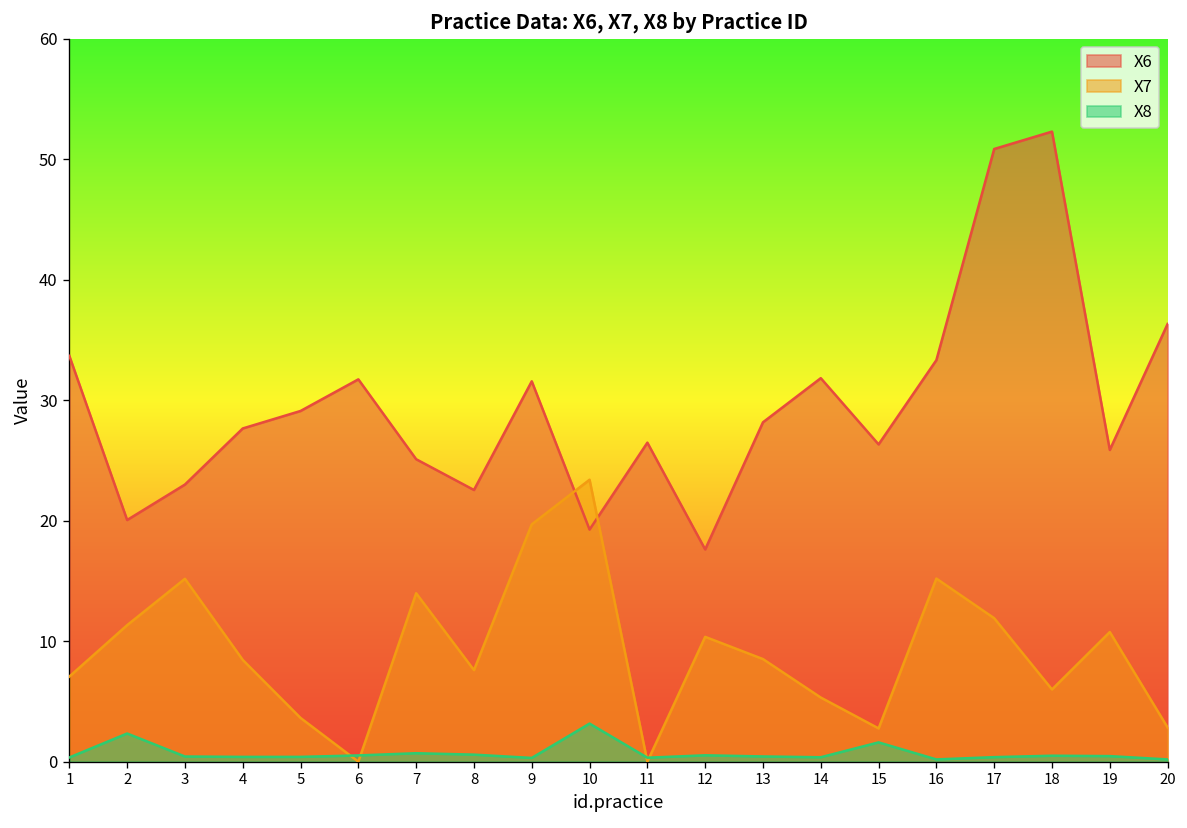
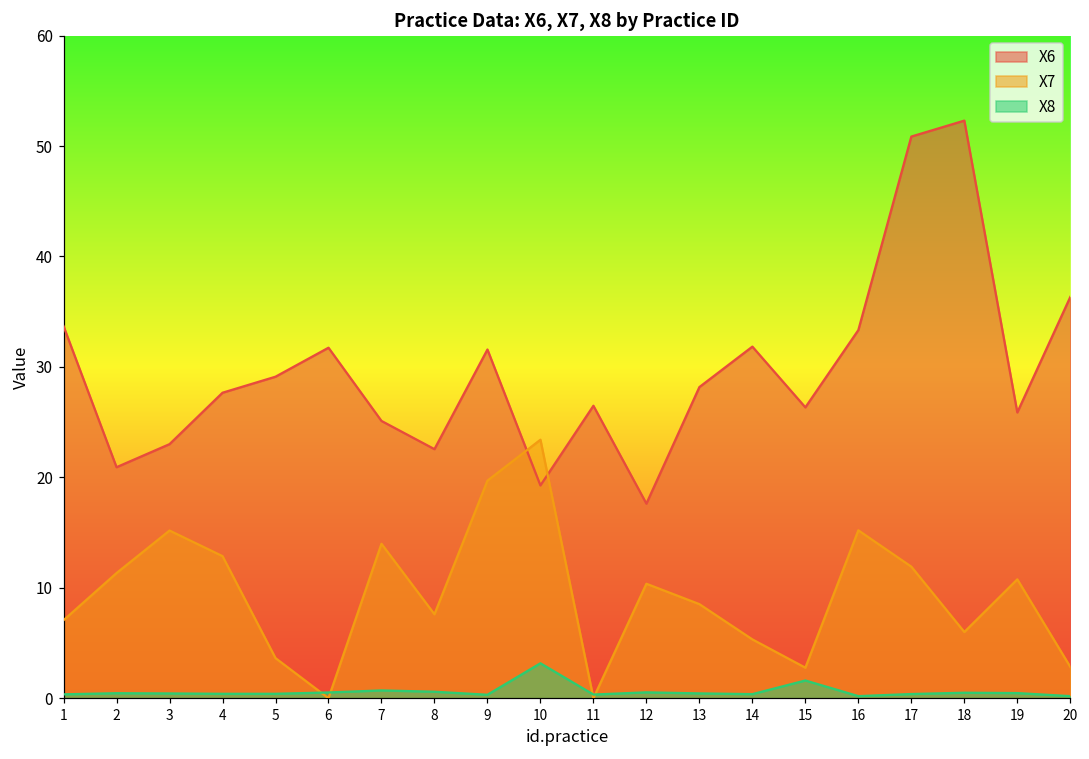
X6, 2: 20.1 -> 20.9
X8, 2: 2.3 -> 0.5
X7, 4: 8.4 -> 12.9
